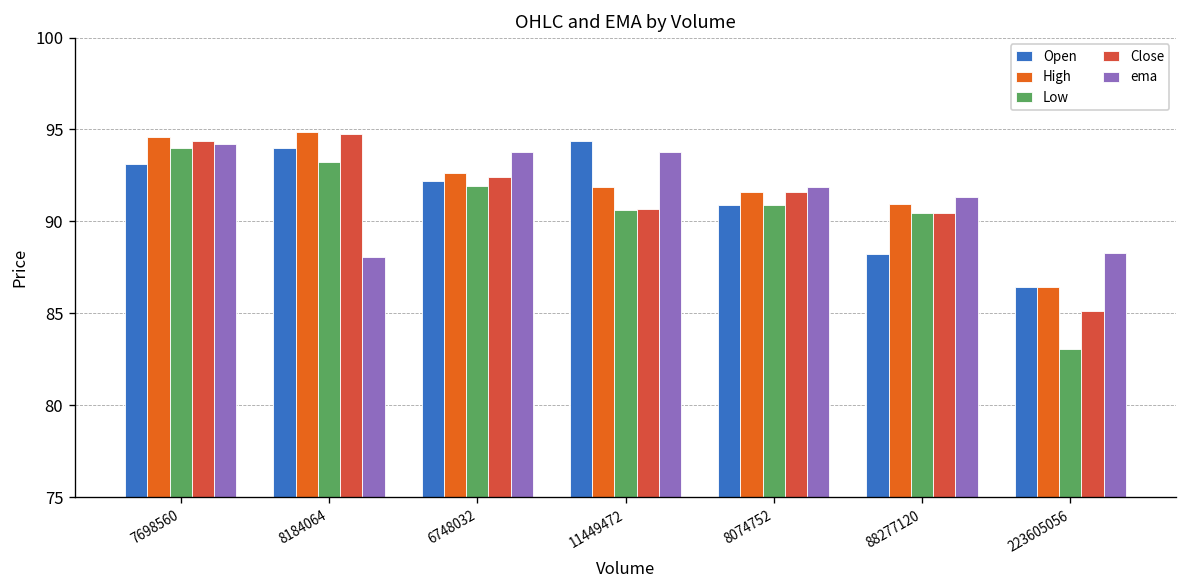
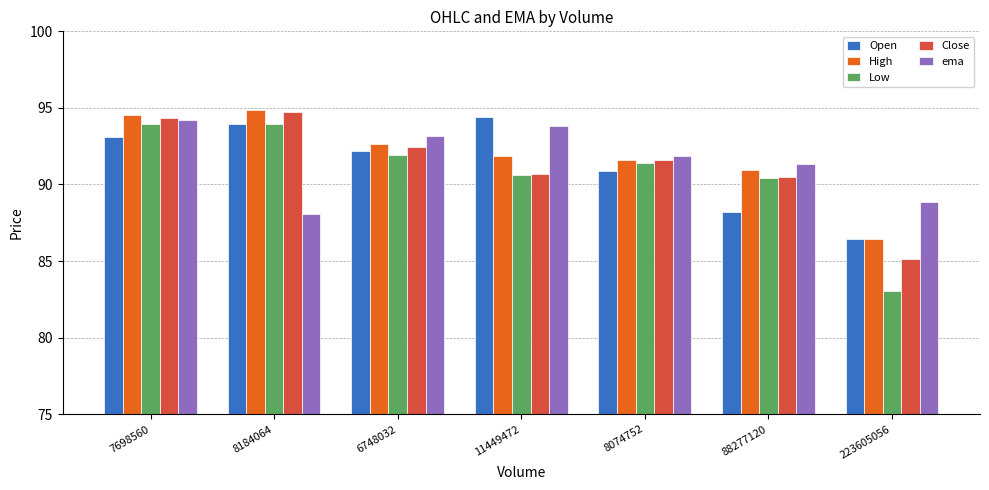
Low, 8184064: 93.2 -> 94.0
ema, 6748032: 93.8 -> 93.2
Low, 8074752: 90.9 -> 91.4
ema, 223605056: 88.3 -> 88.9
